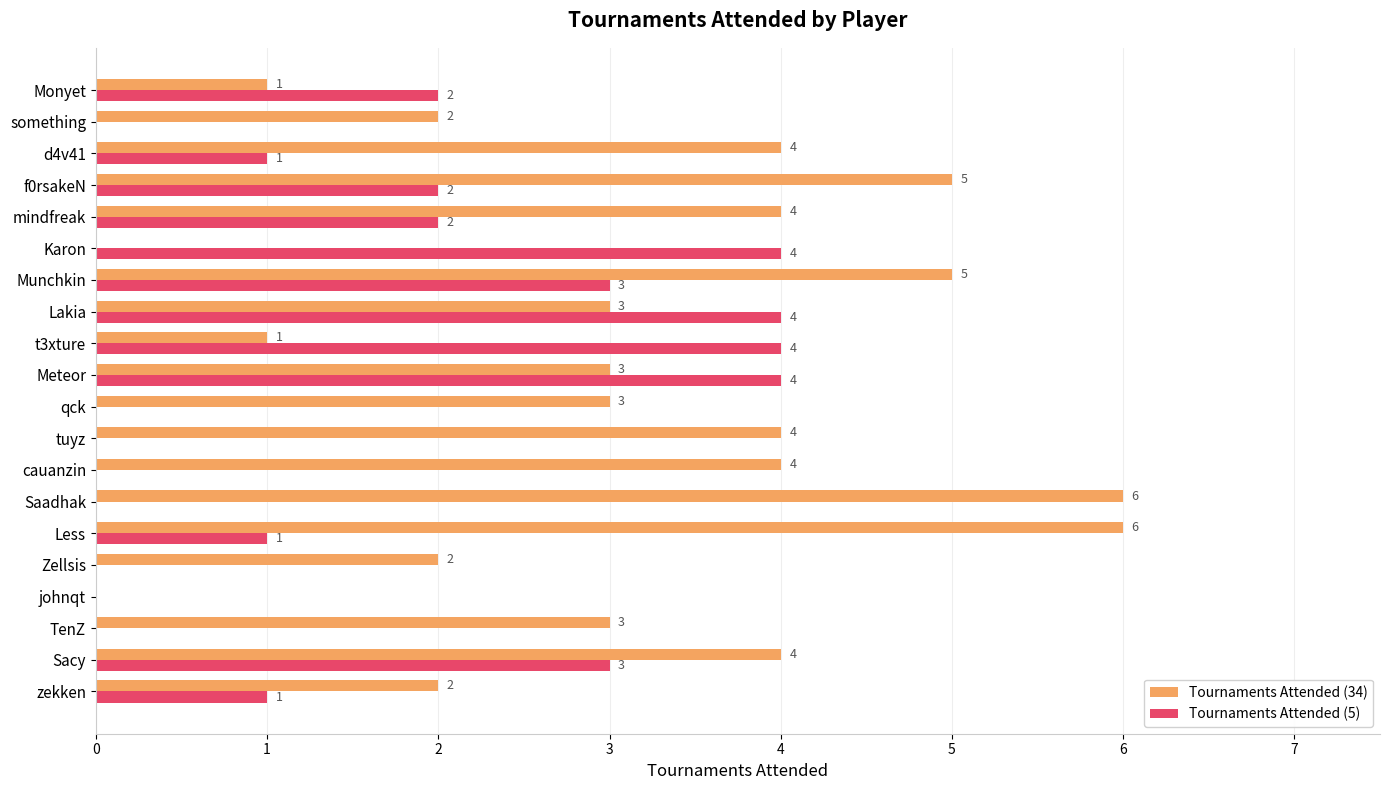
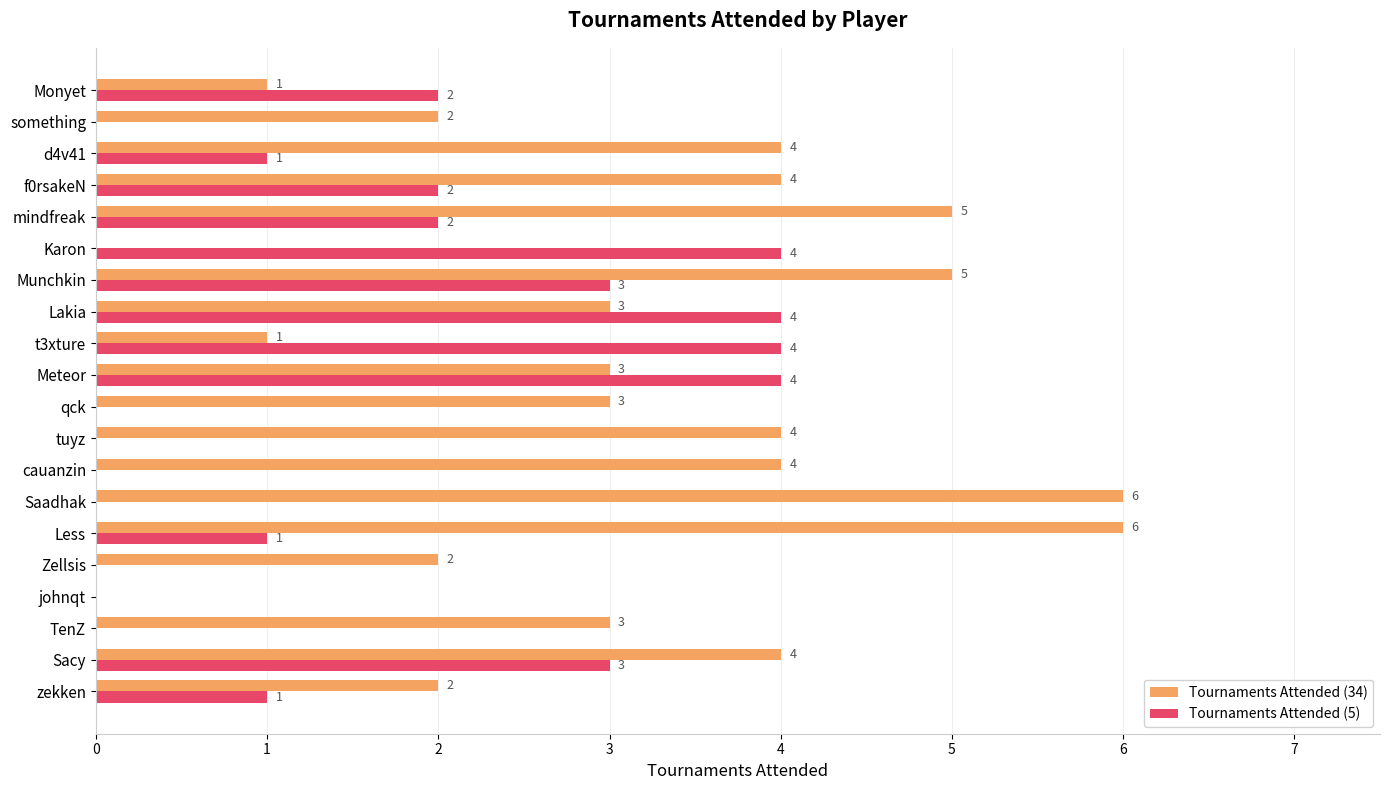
Tournaments Attended (34), f0rsakeN: 5 -> 4
Tournaments Attended (34), mindfreak: 4 -> 5
